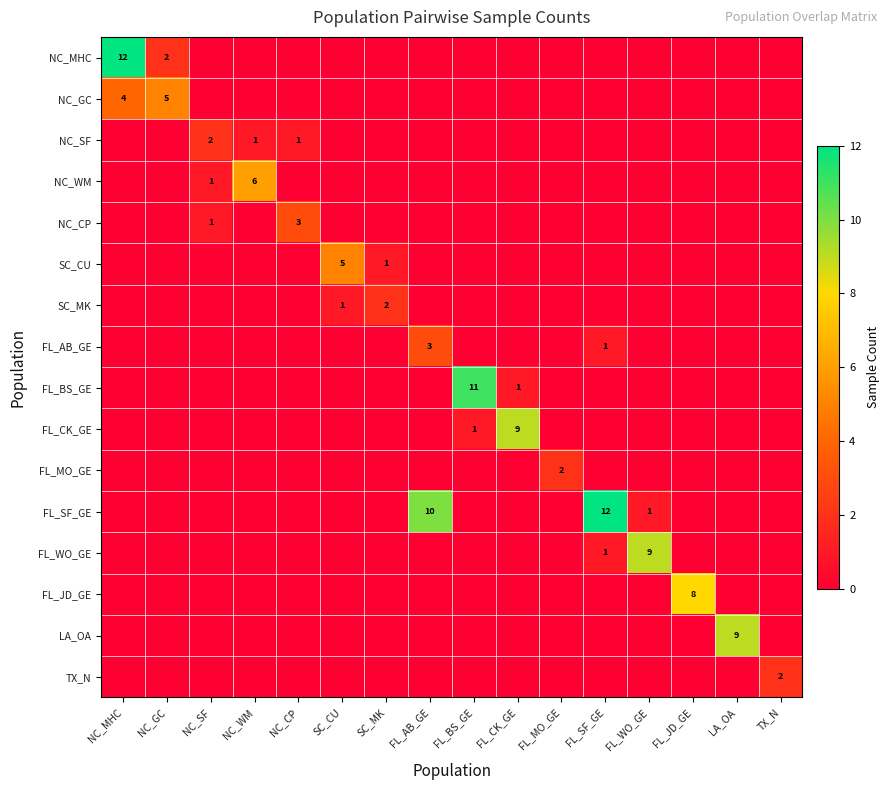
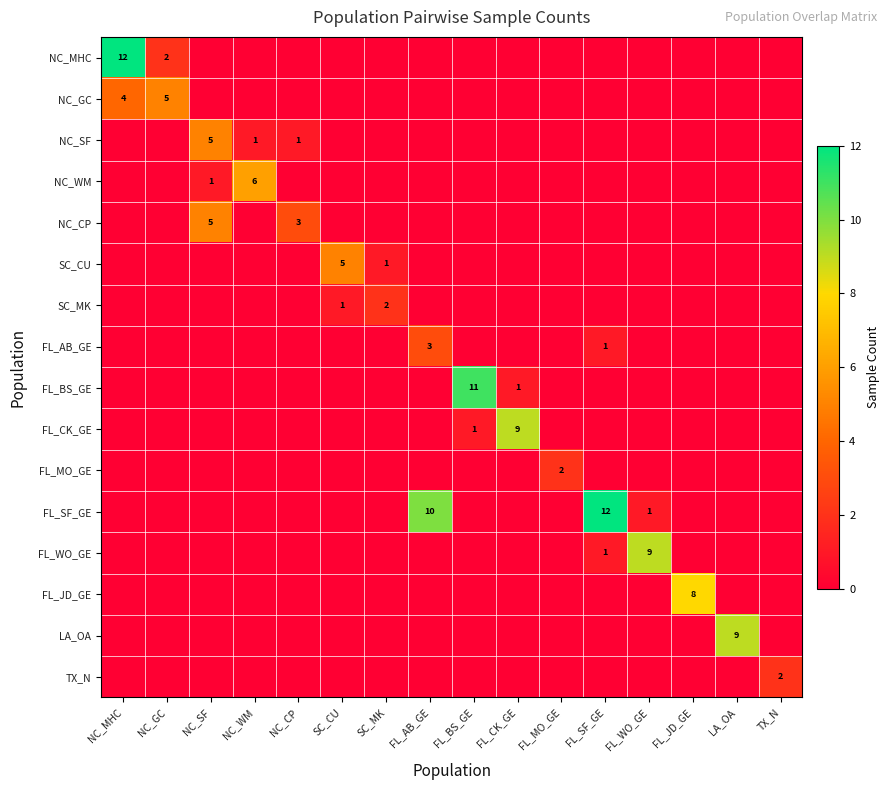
NC_SF, NC_SF: 2 -> 5
NC_CP, NC_SF: 1 -> 5
